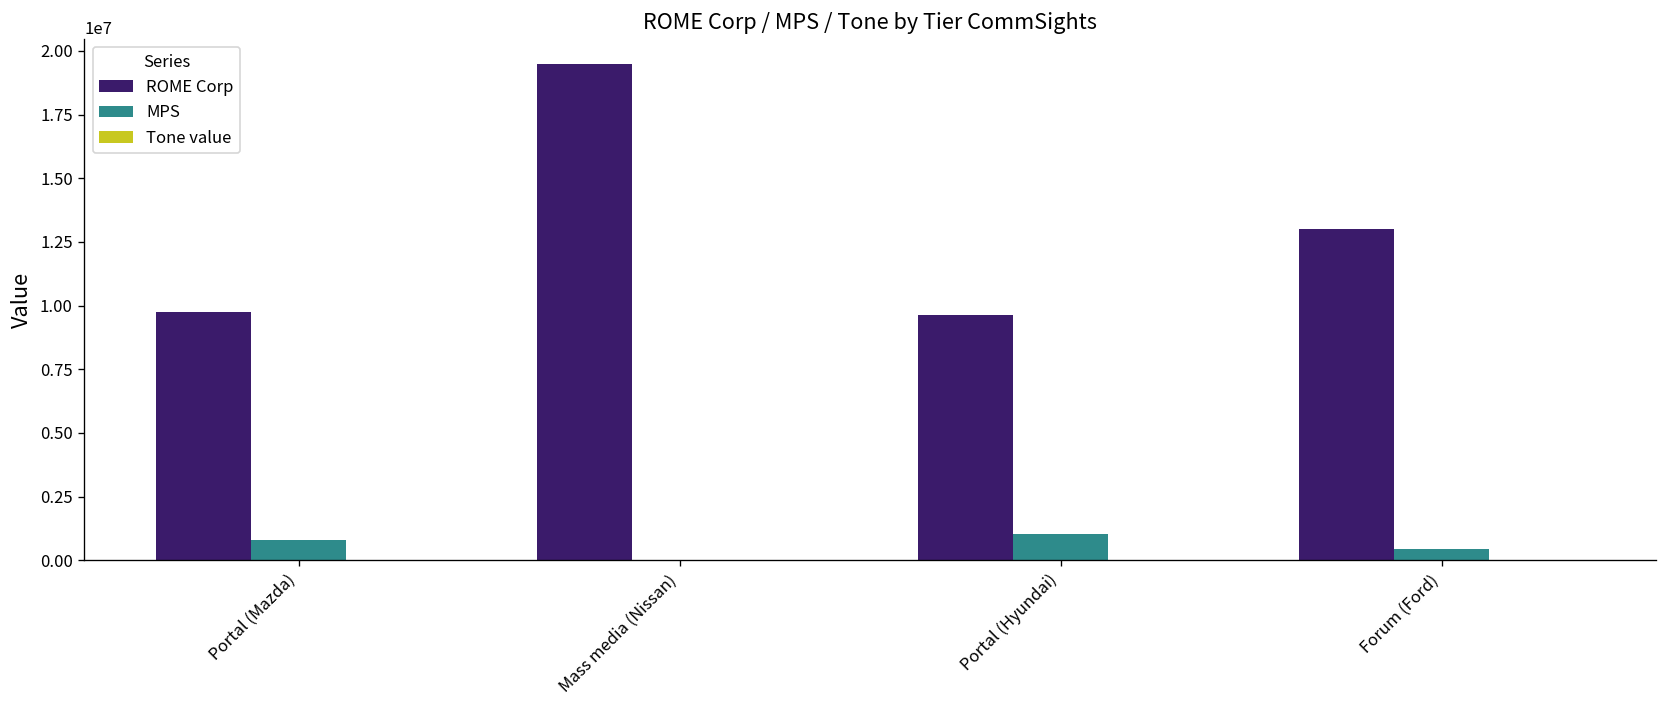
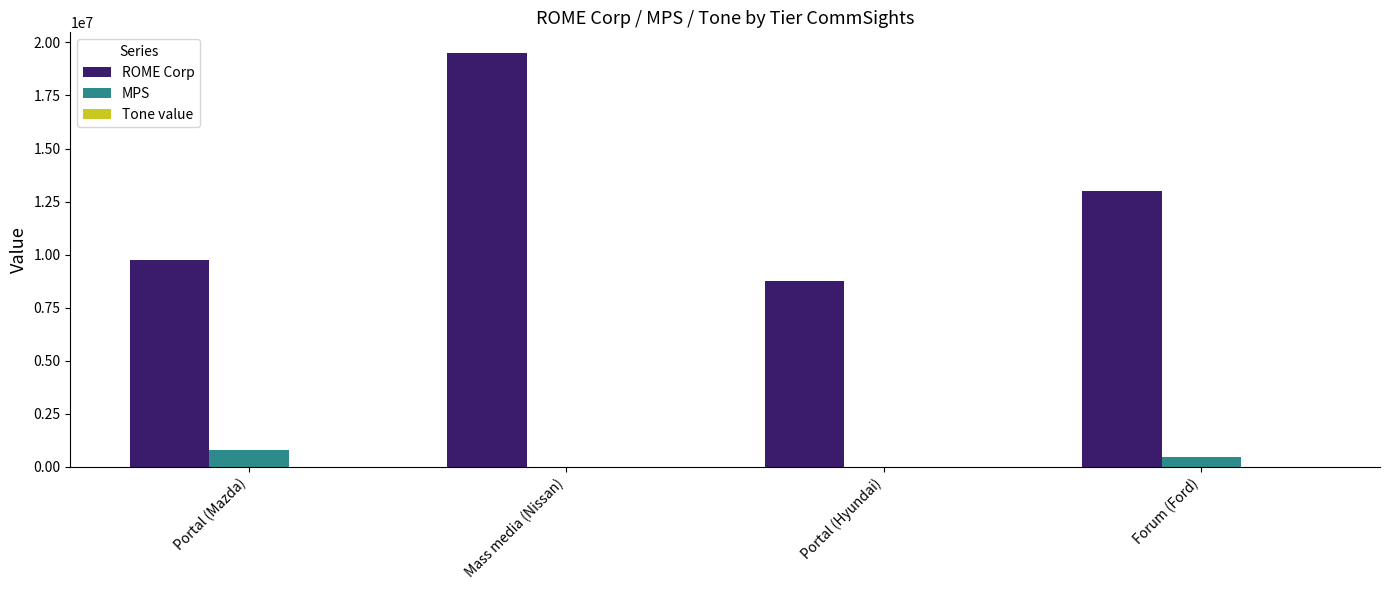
ROME Corp, Portal (Hyundai): 9600000 -> 8800000
MPS, Portal (Hyundai): 1000000 -> 0
